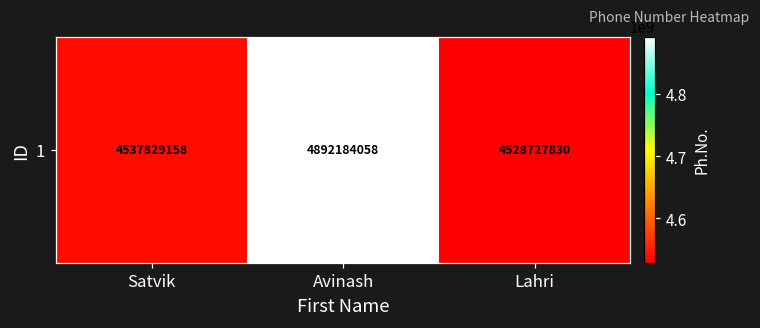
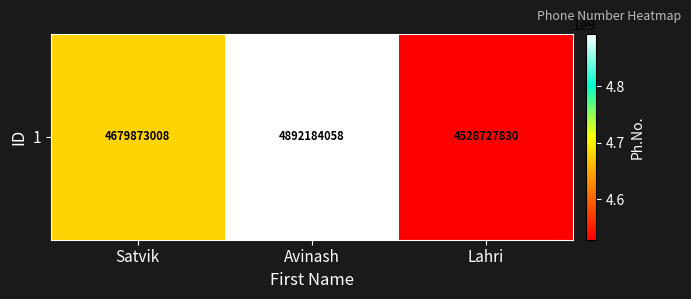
1, Satvik: 4537829158 -> 4679873008
